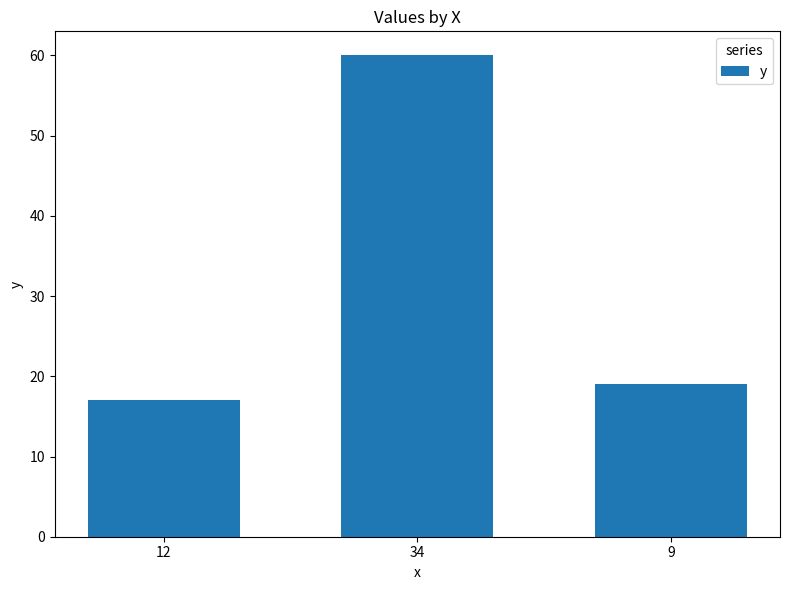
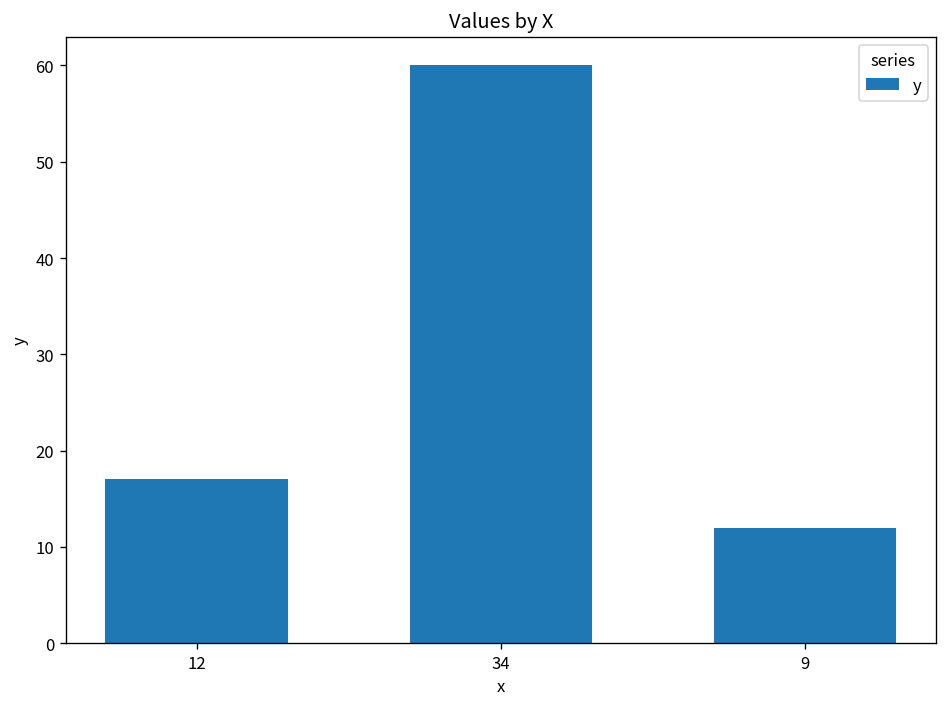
9: 19 -> 12
